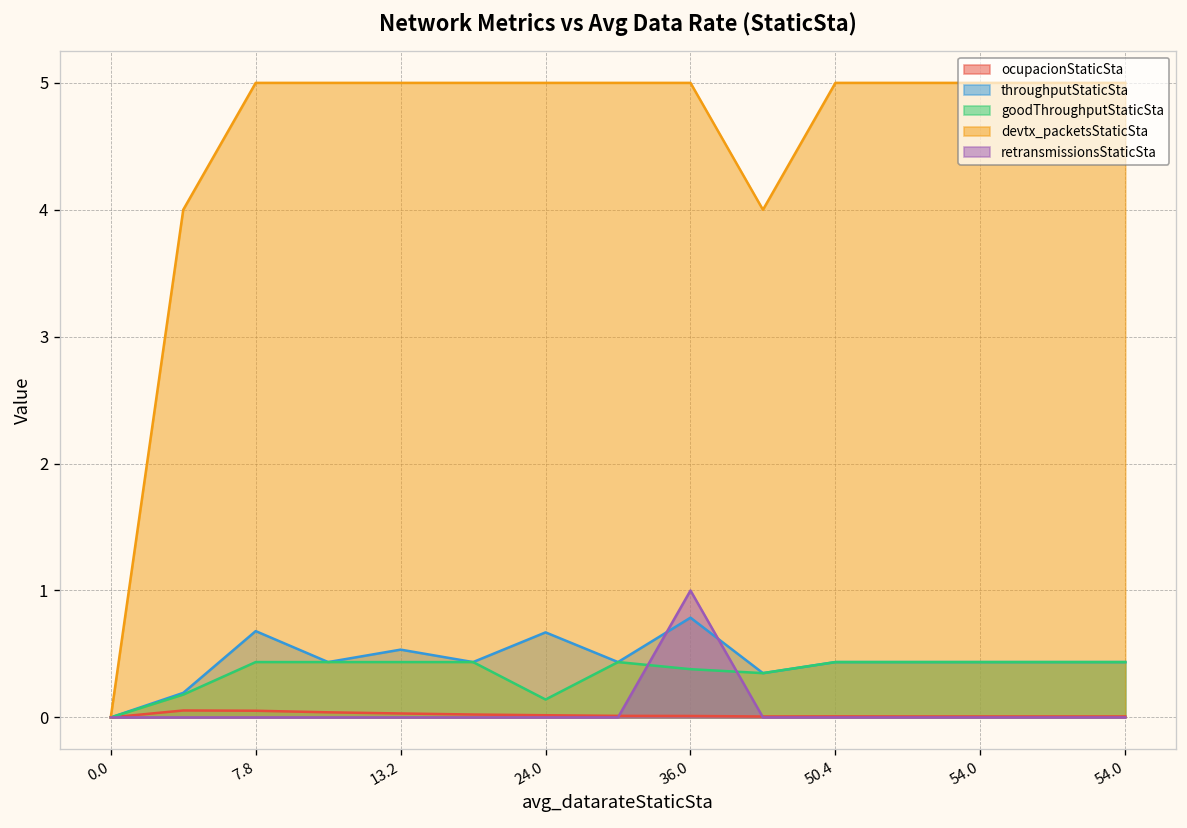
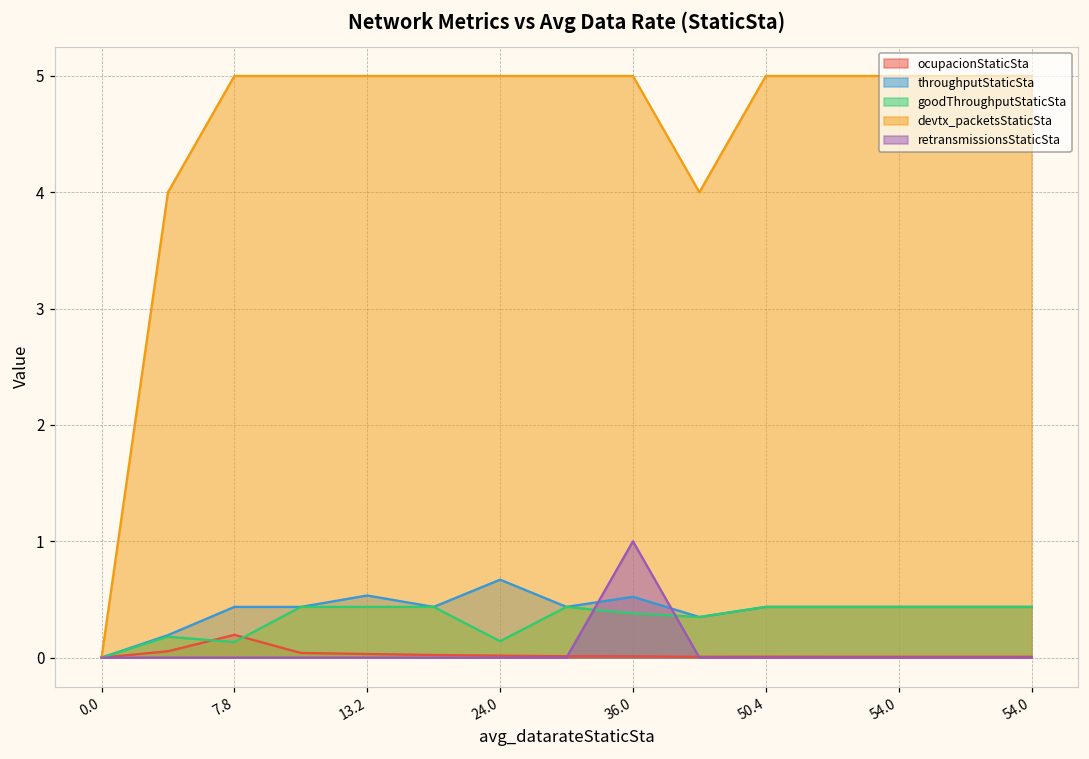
ocupacionStaticSta, 7.8: 0.05 -> 0.20
throughputStaticSta, 7.8: 0.68 -> 0.44
goodThroughputStaticSta, 7.8: 0.44 -> 0.13
throughputStaticSta, 36.0: 0.79 -> 0.52
